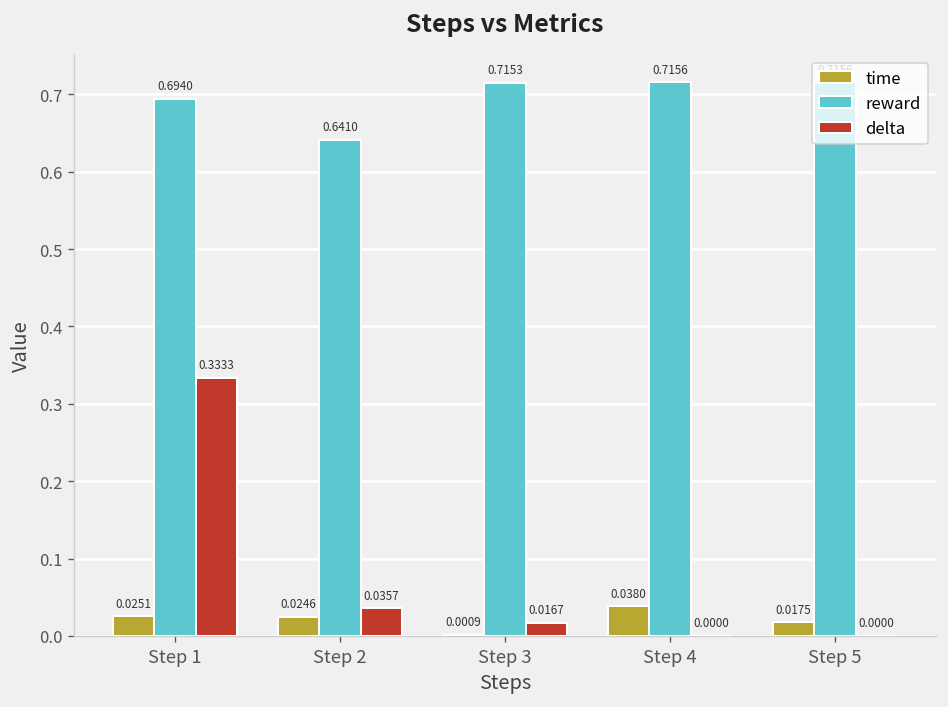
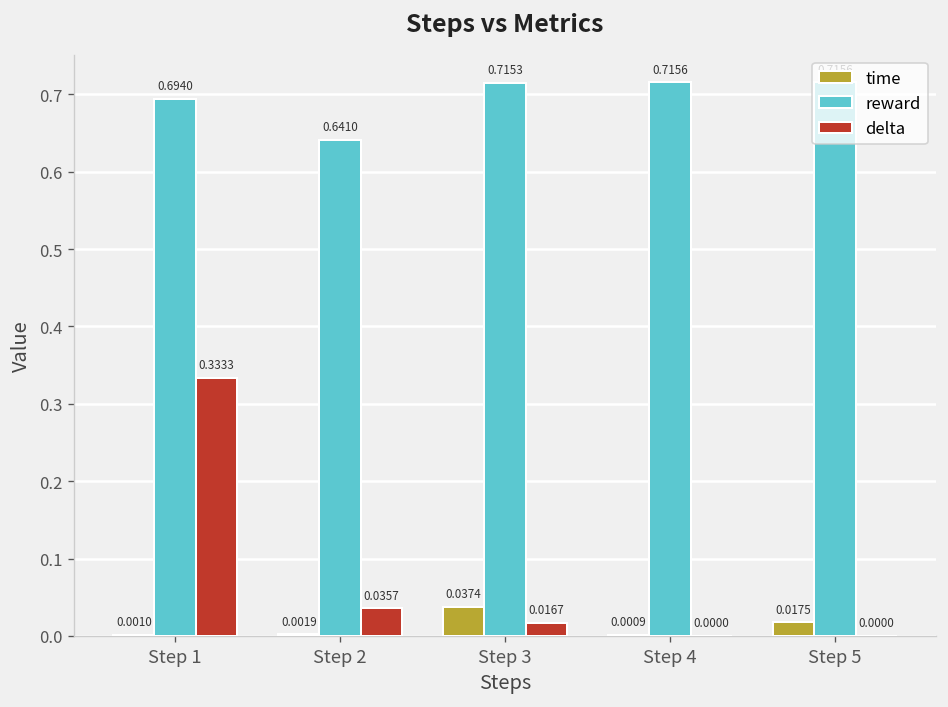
time, Step 1: 0.0251 -> 0.0010
time, Step 2: 0.0246 -> 0.0019
time, Step 3: 0.0009 -> 0.0374
time, Step 4: 0.0380 -> 0.0009
